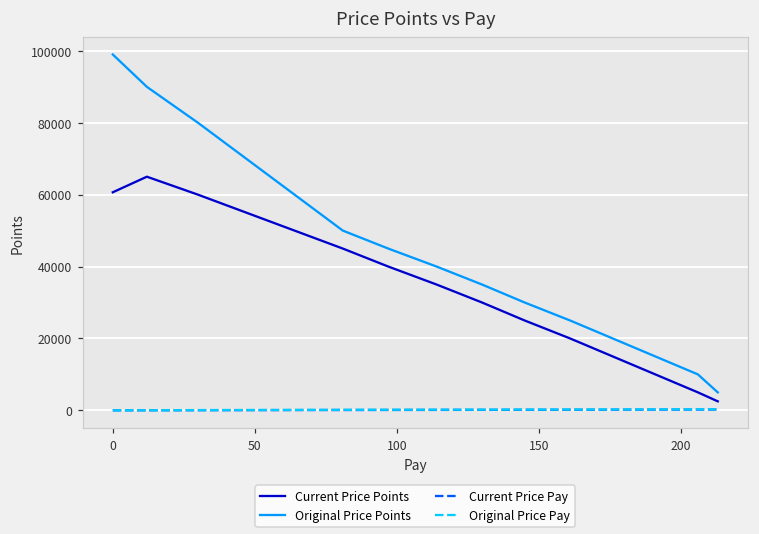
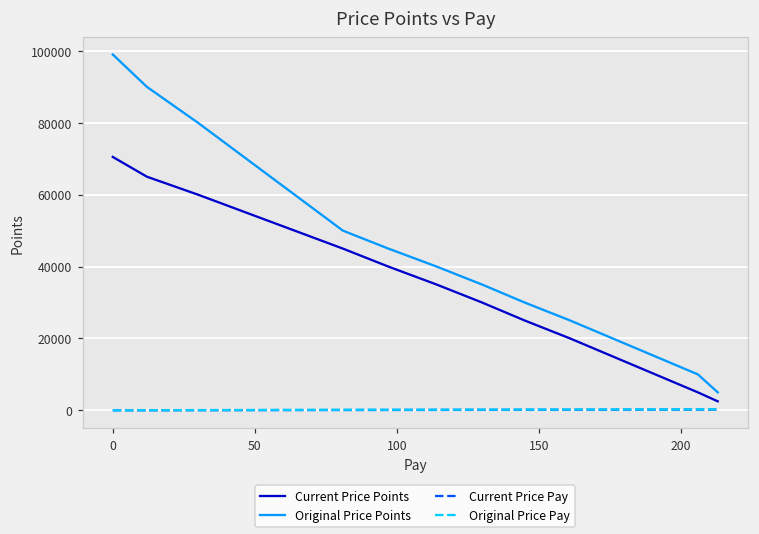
Current Price Points, 0: 61000 -> 71000
